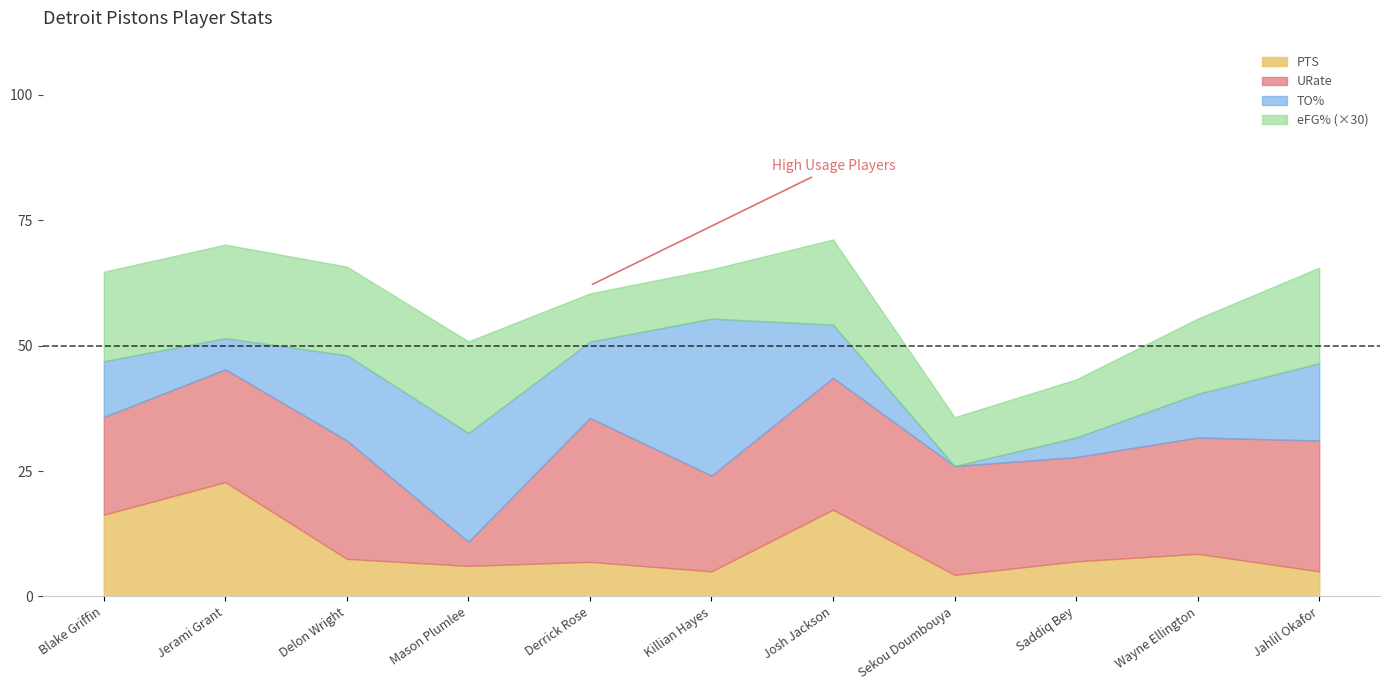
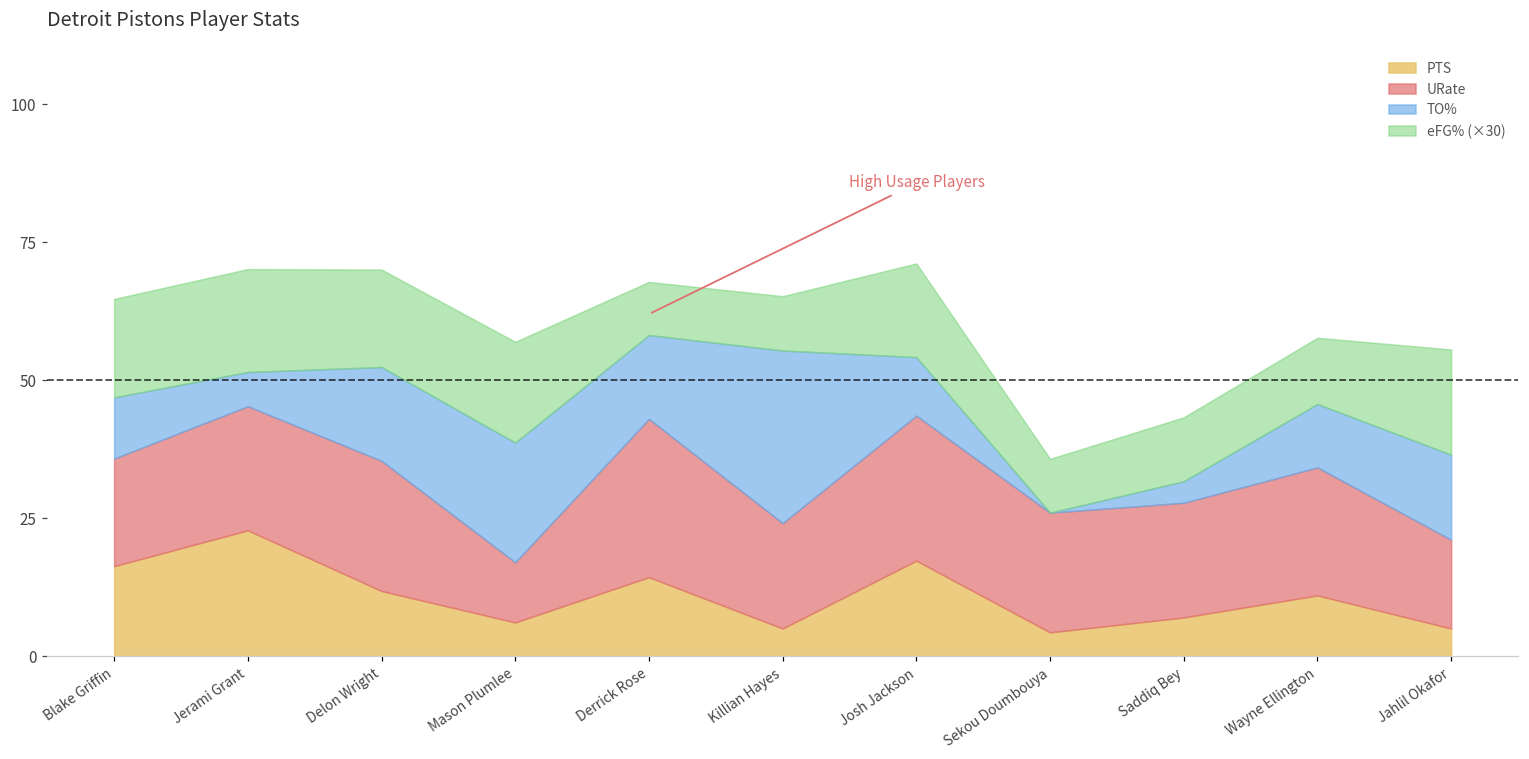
PTS, Delon Wright: 8 -> 12
URate, Mason Plumlee: 5 -> 11
PTS, Derrick Rose: 7 -> 14
PTS, Wayne Ellington: 9 -> 11
TO%, Wayne Ellington: 9 -> 12
eFG% (×30), Wayne Ellington: 15 -> 12
URate, Jahlil Okafor: 26 -> 16
